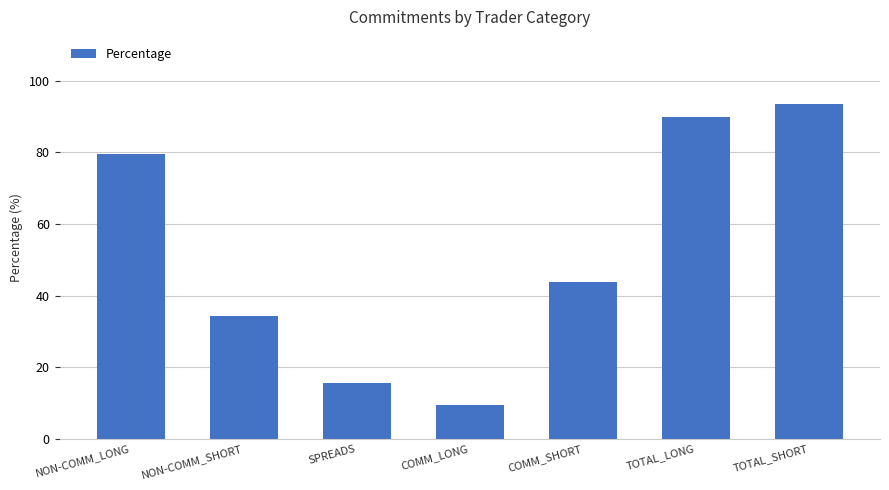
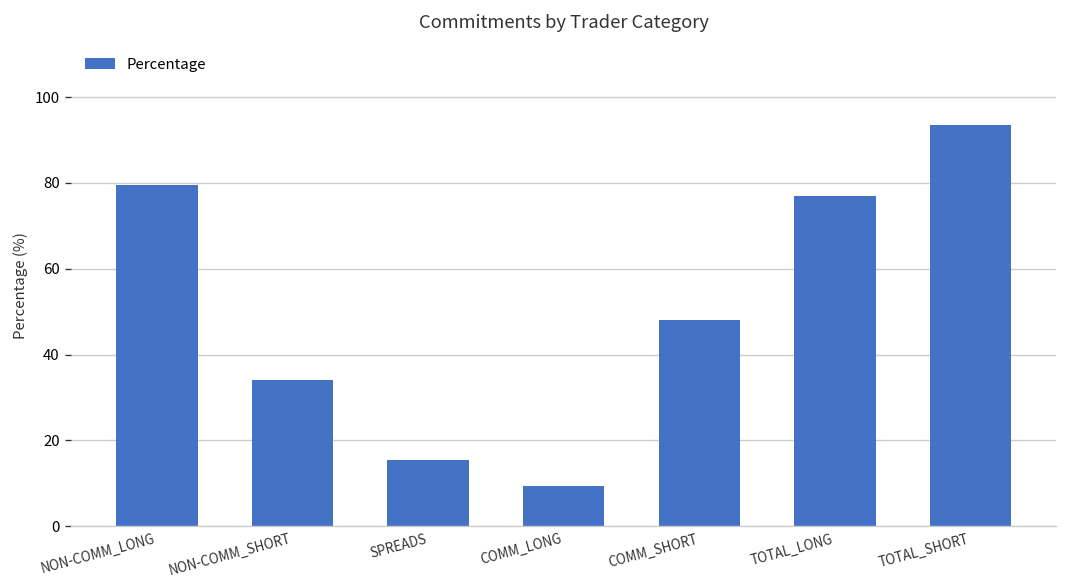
COMM_SHORT: 44 -> 48
TOTAL_LONG: 90 -> 77
